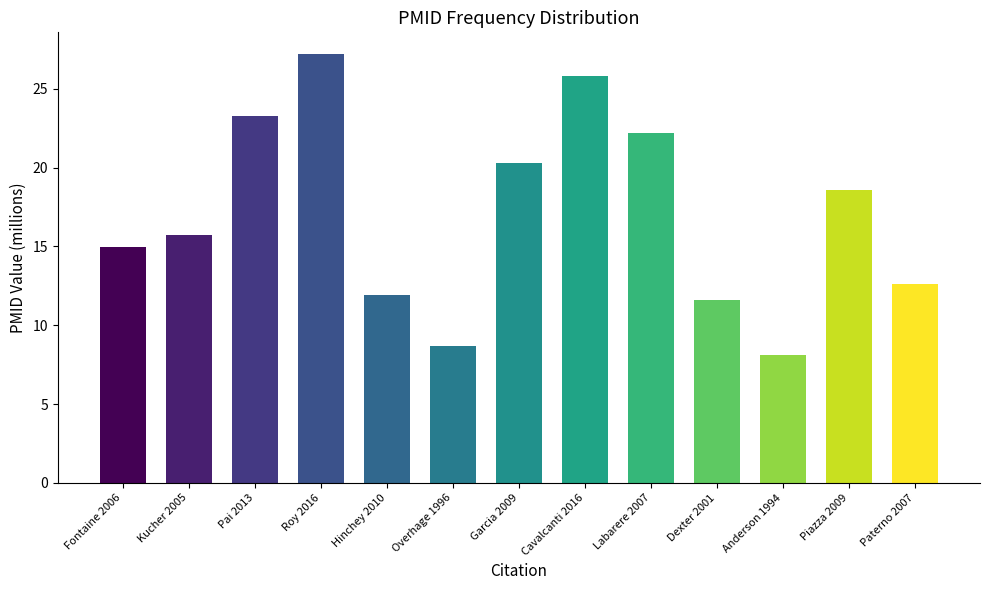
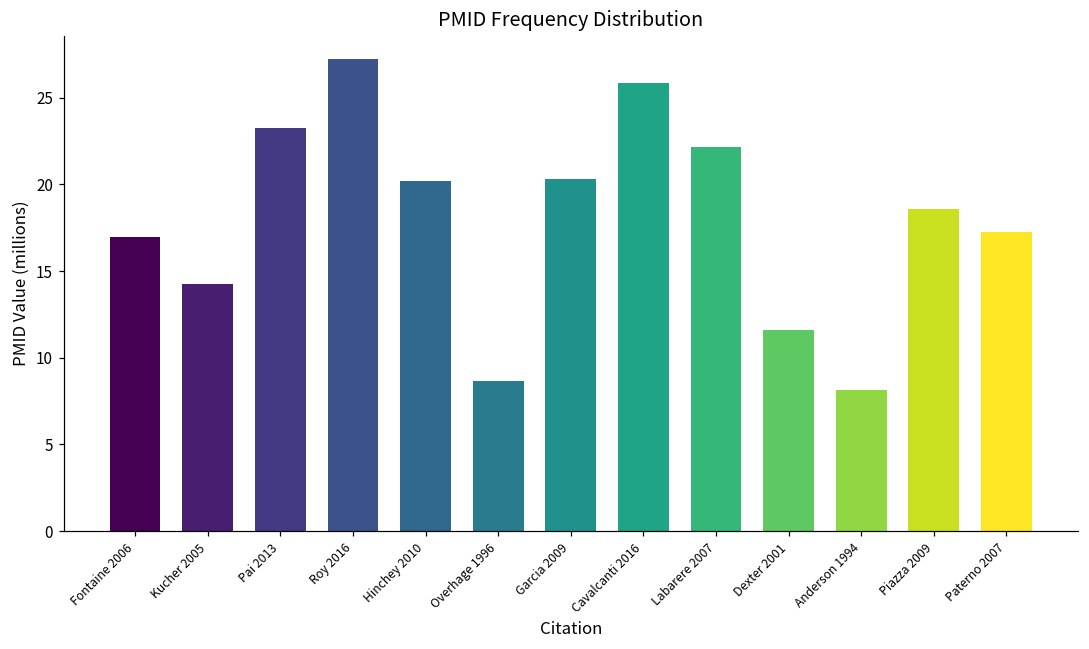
Fontaine 2006: 14.9 -> 17.0
Kucher 2005: 15.8 -> 14.3
Hinchey 2010: 11.9 -> 20.2
Paterno 2007: 12.6 -> 17.2
